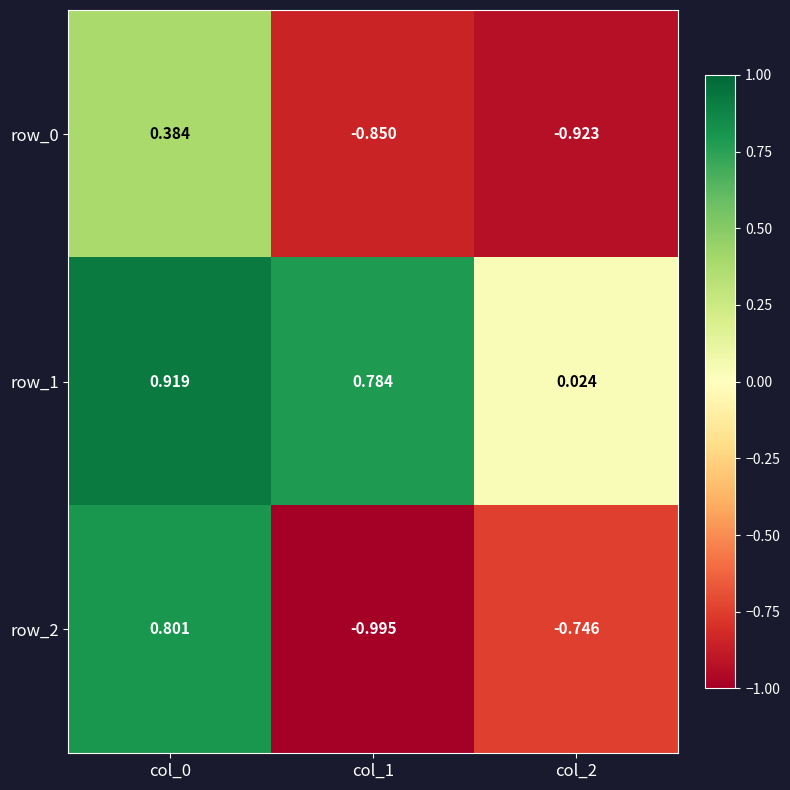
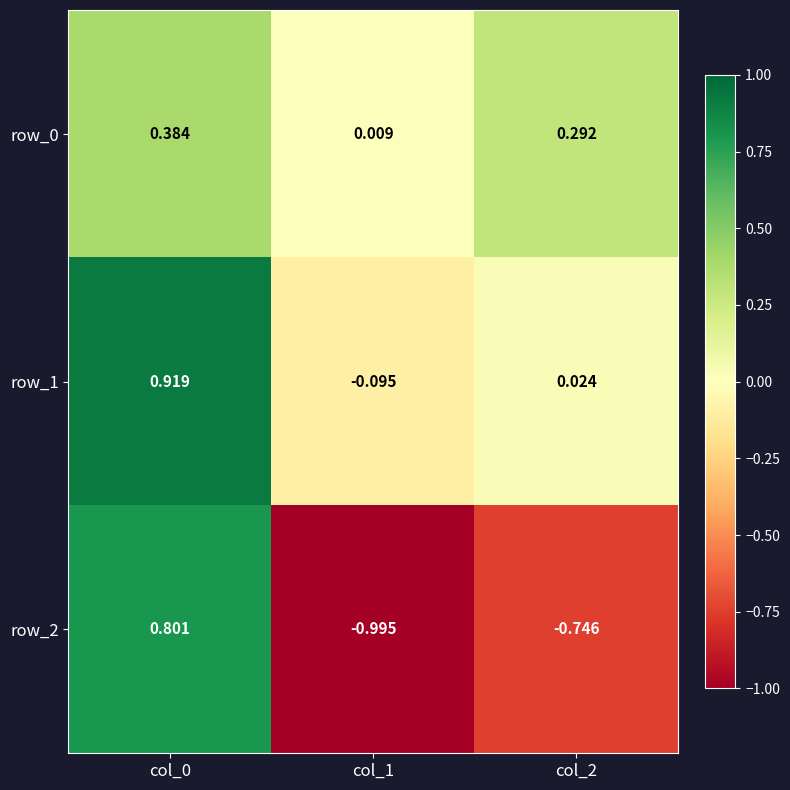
row_0, col_1: -0.850 -> 0.009
row_0, col_2: -0.923 -> 0.292
row_1, col_1: 0.784 -> -0.095
